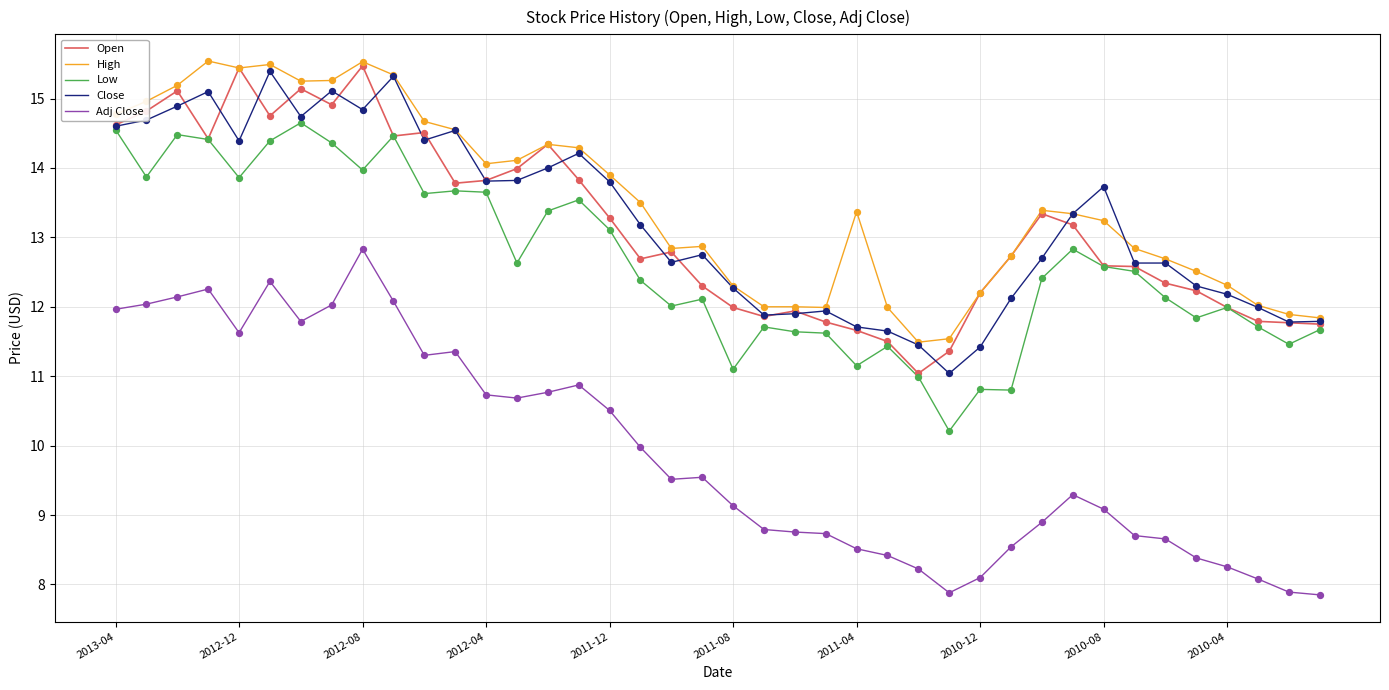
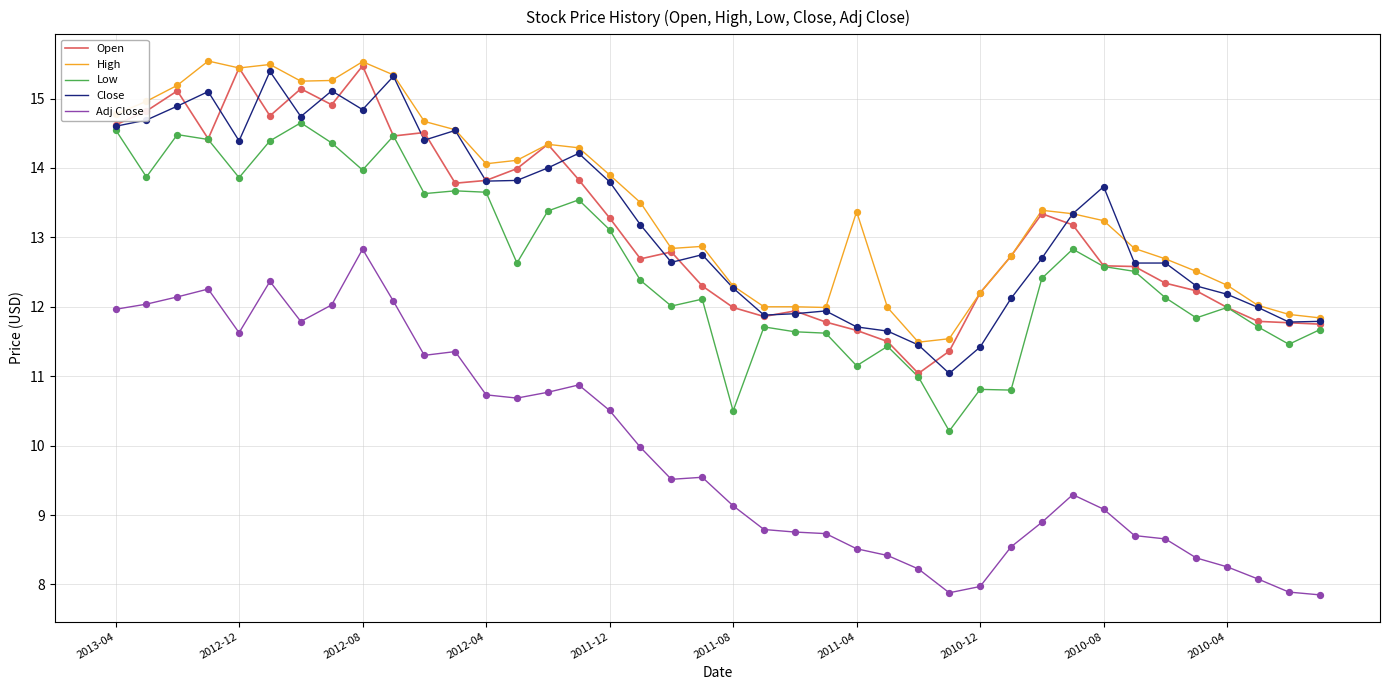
Low, 2011-08: 11.1 -> 10.5
Adj Close, 2010-12: 8.1 -> 8.0
